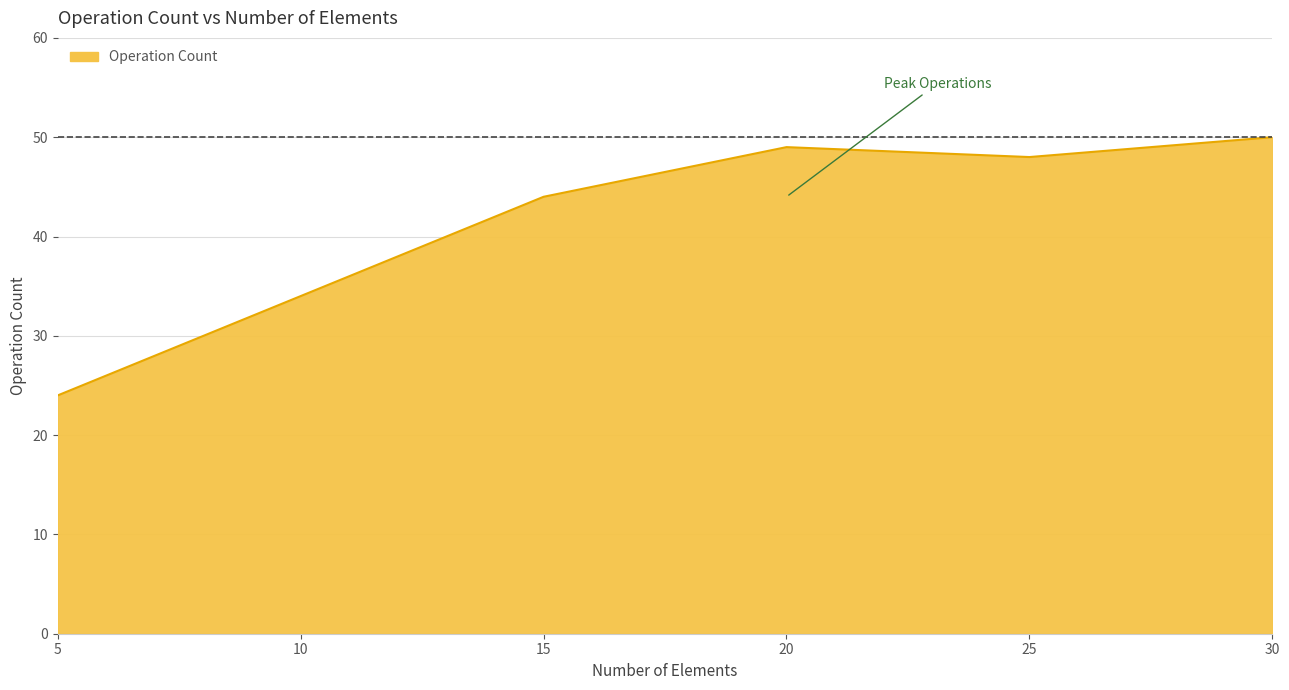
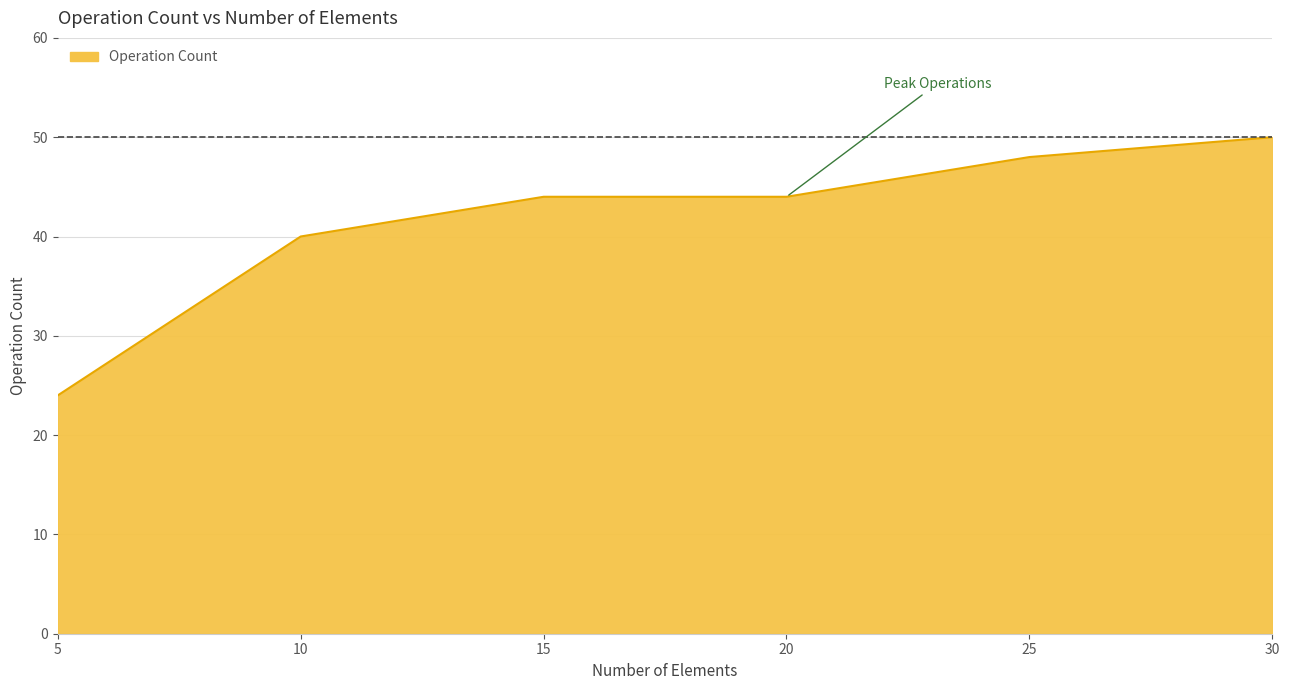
10: 34 -> 40
20: 49 -> 44
